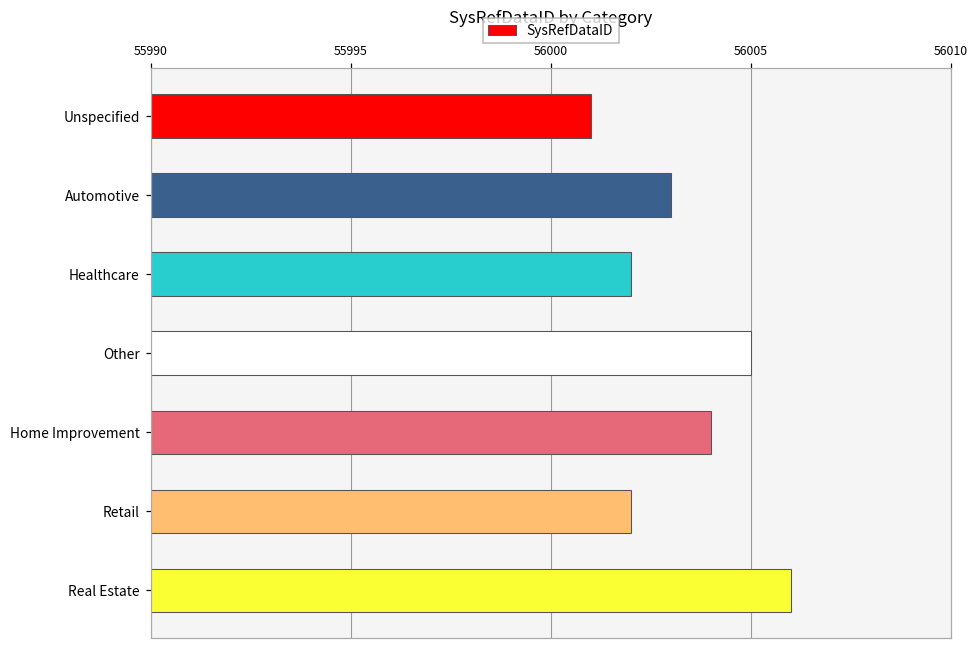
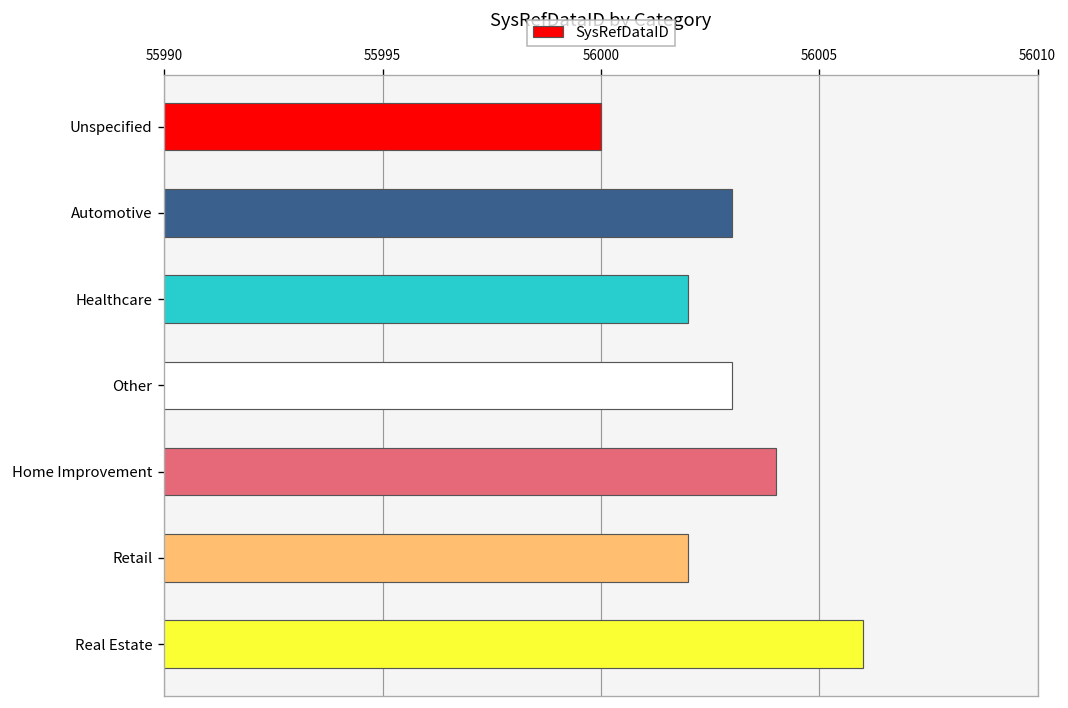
Unspecified: 56001 -> 56000
Other: 56005 -> 56003
